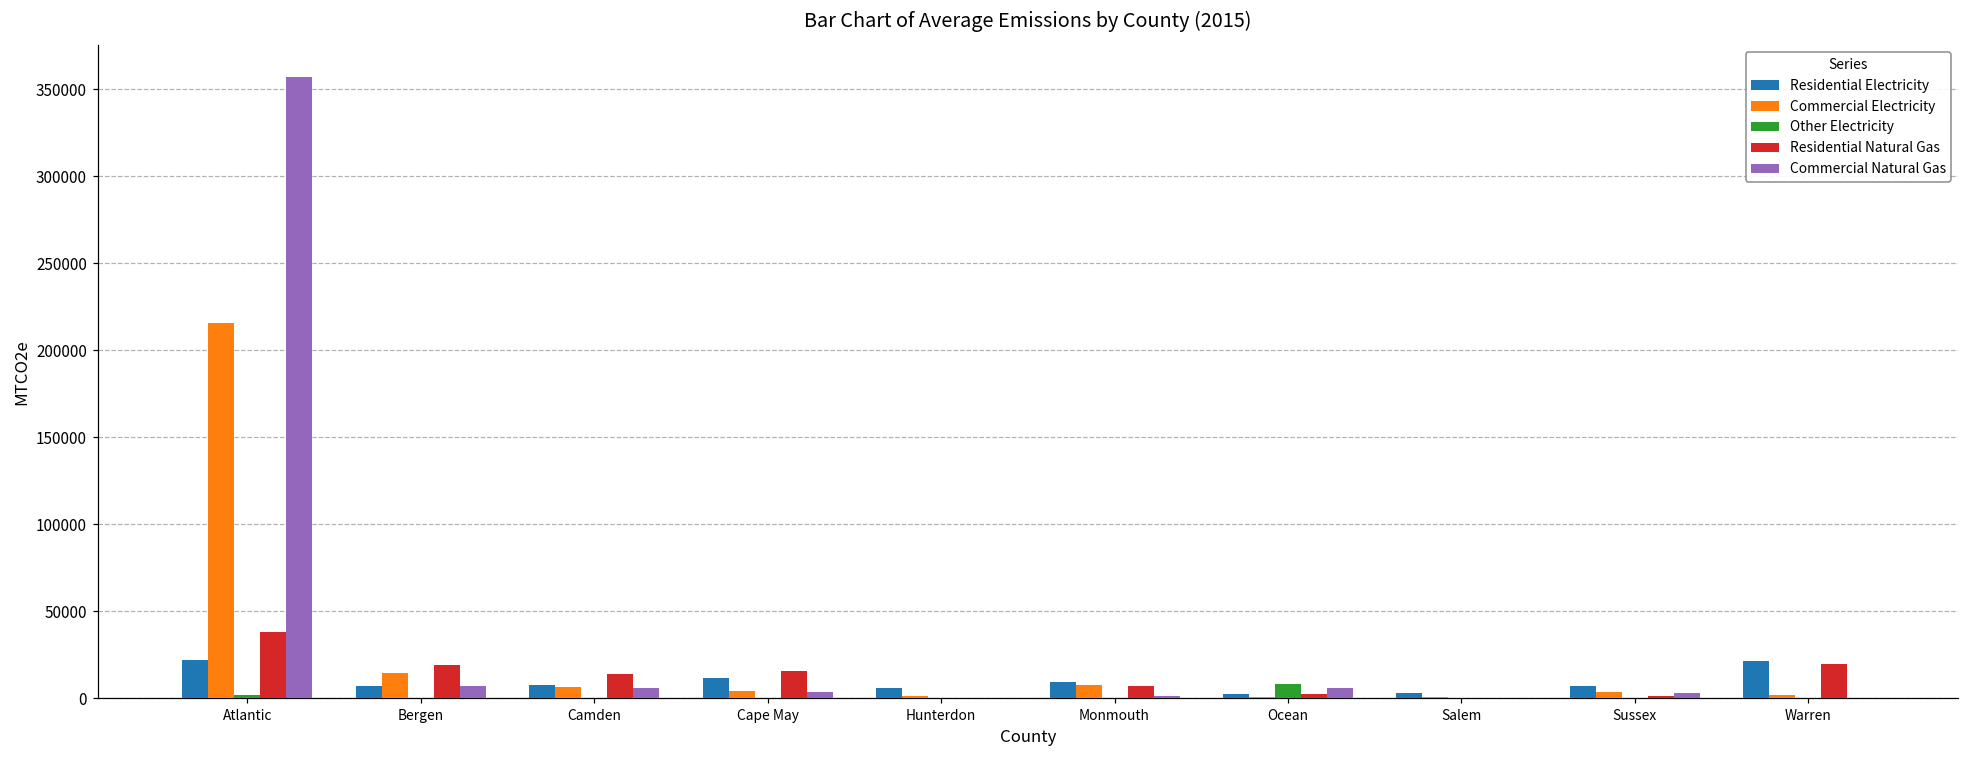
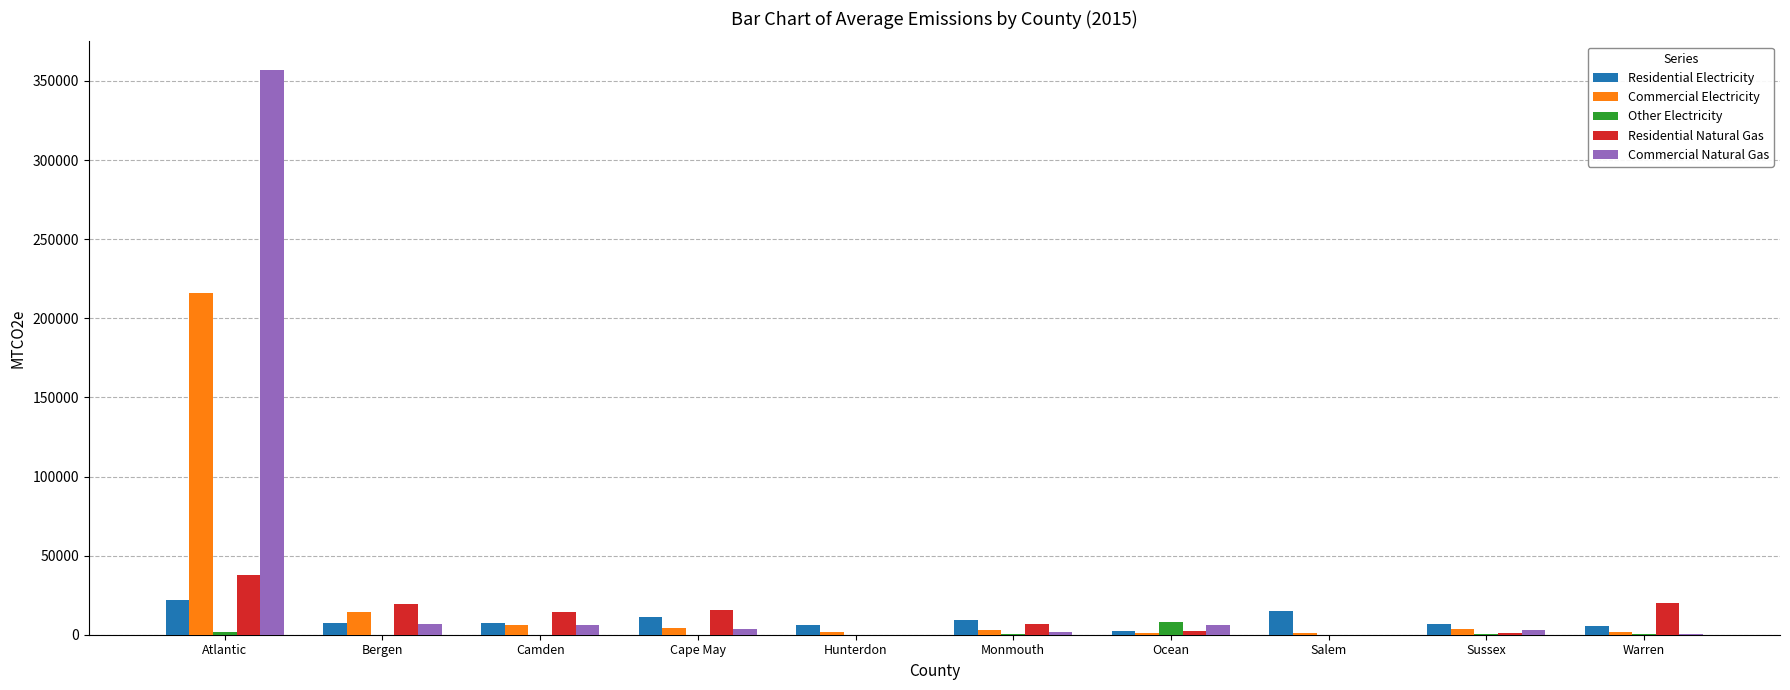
Commercial Electricity, Monmouth: 8000 -> 3000
Residential Electricity, Salem: 3000 -> 15000
Residential Electricity, Warren: 22000 -> 5000
